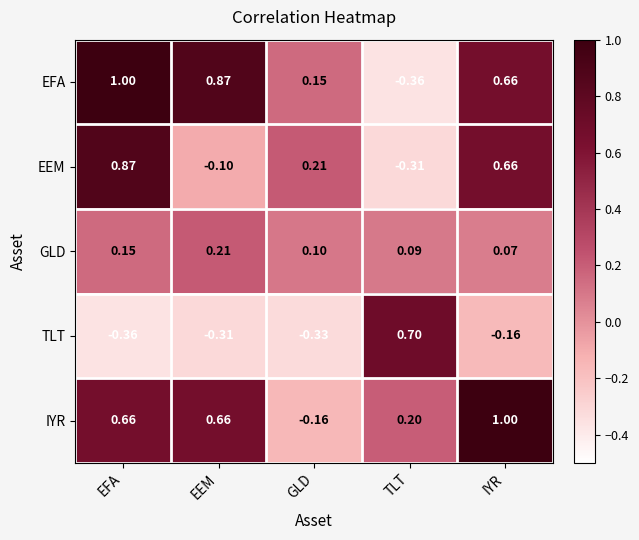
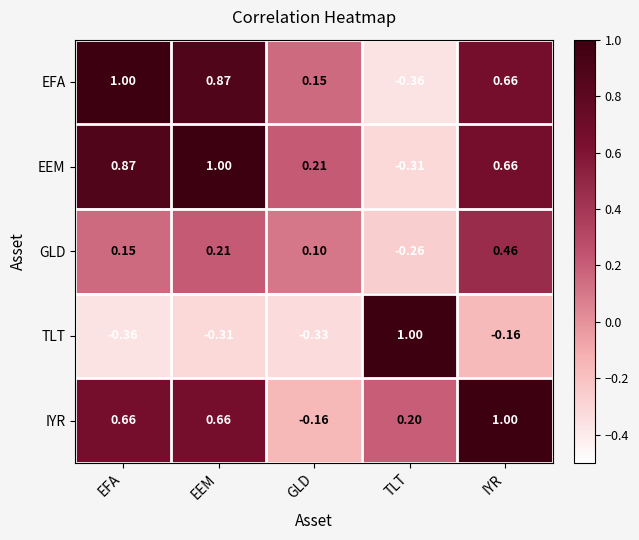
EEM, EEM: -0.10 -> 1.00
GLD, TLT: 0.09 -> -0.26
GLD, IYR: 0.07 -> 0.46
TLT, TLT: 0.70 -> 1.00
